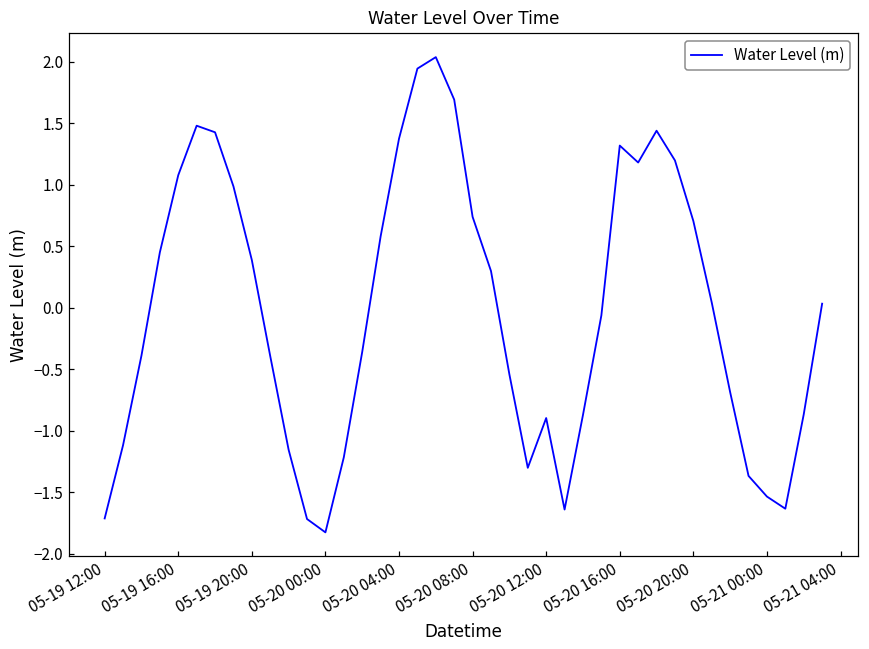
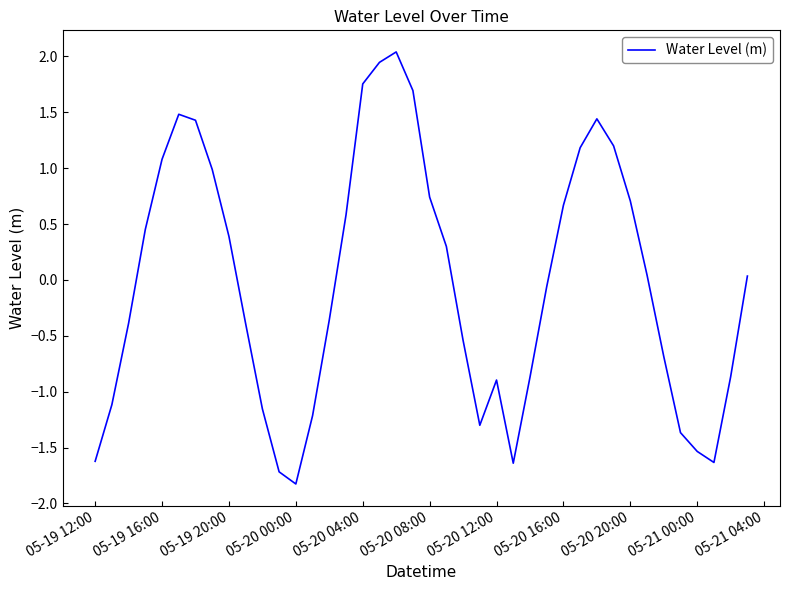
05-19 12:00: -1.71 -> -1.62
05-20 04:00: 1.38 -> 1.75
05-20 16:00: 1.32 -> 0.67
